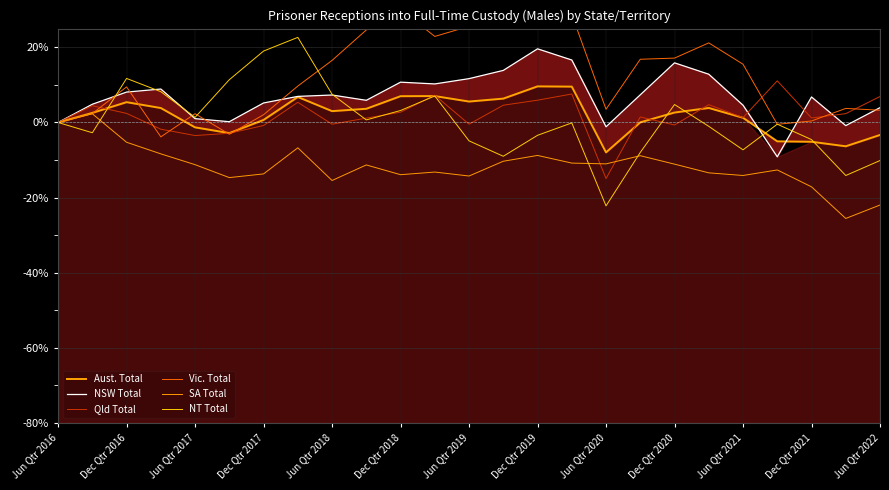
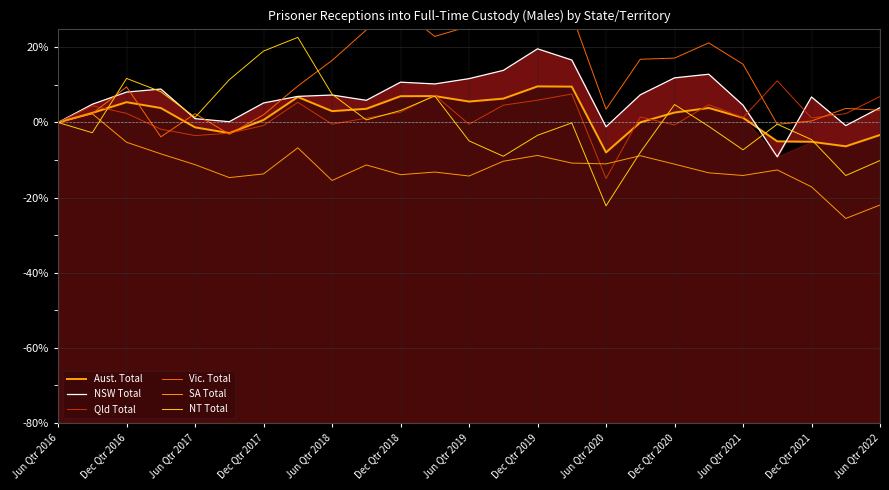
NSW Total, Dec Qtr 2020: 16% -> 12%
